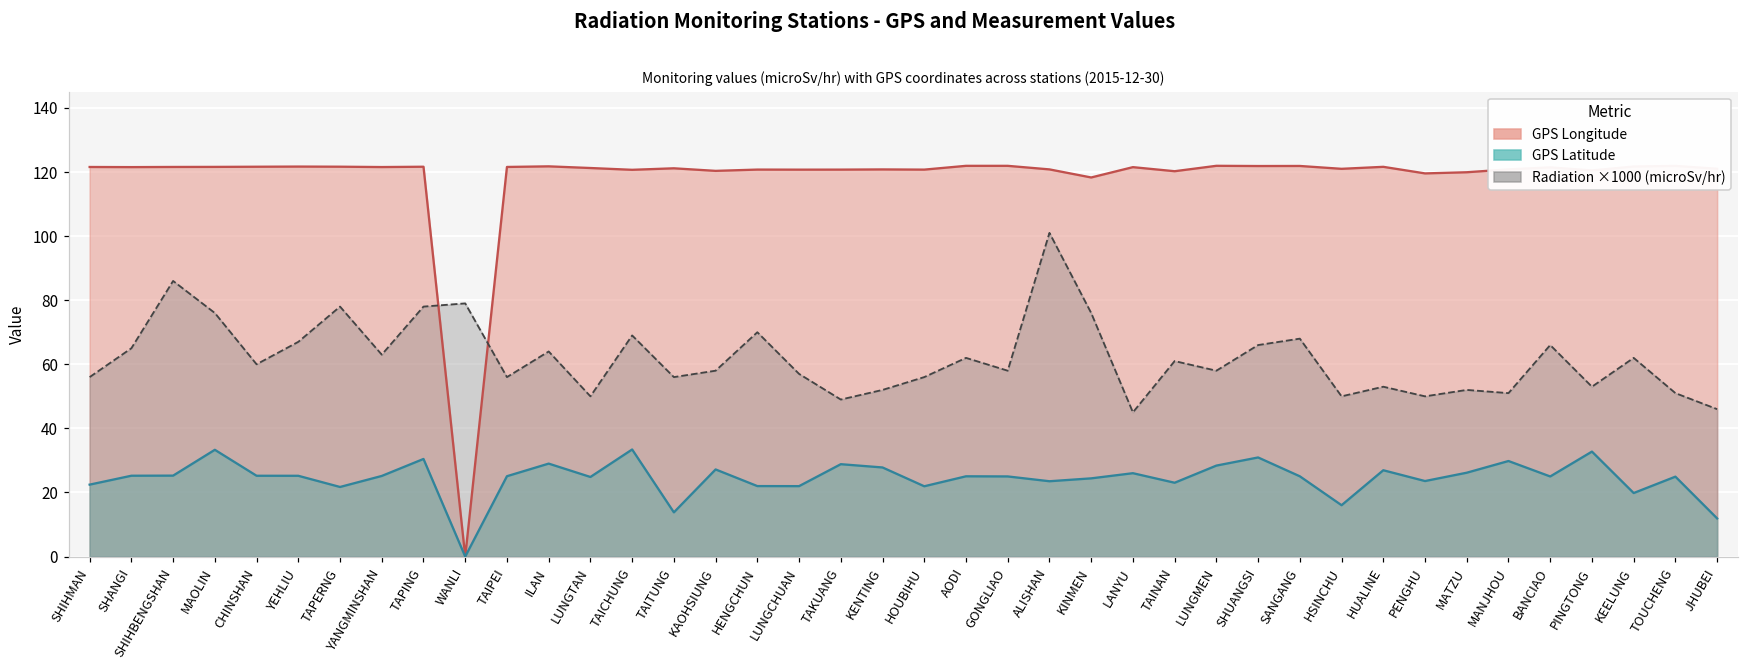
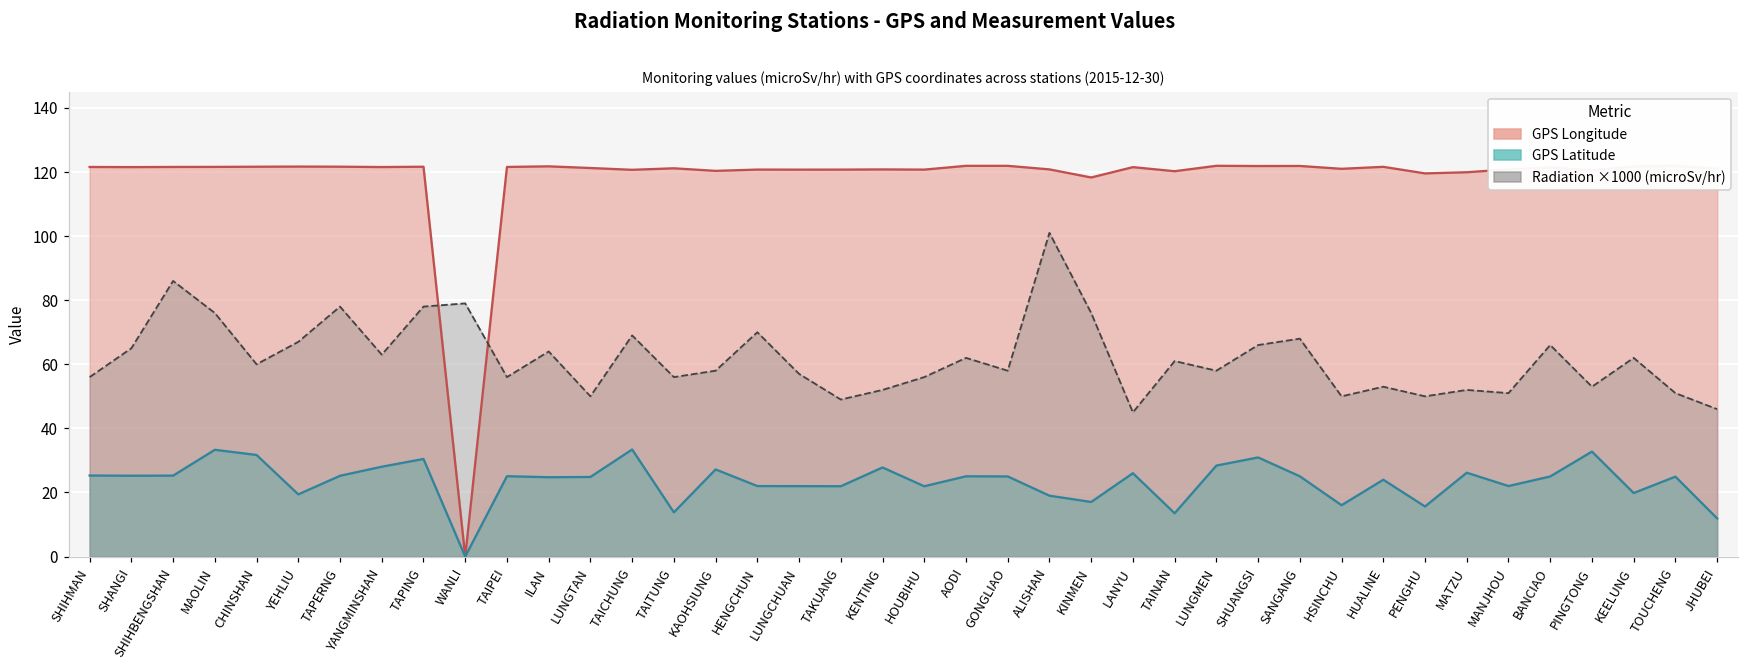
GPS Latitude, SHIHMAN: 22 -> 25
GPS Latitude, CHINSHAN: 25 -> 32
GPS Latitude, YEHLIU: 25 -> 19
GPS Latitude, TAPERNG: 22 -> 25
GPS Latitude, YANGMINSHAN: 25 -> 28
GPS Latitude, ILAN: 29 -> 25
GPS Latitude, TAKUANG: 29 -> 22
GPS Latitude, ALISHAN: 24 -> 19
GPS Latitude, KINMEN: 24 -> 17
GPS Latitude, TAINAN: 23 -> 14
GPS Latitude, HUALINE: 27 -> 24
GPS Latitude, PENGHU: 24 -> 16
GPS Latitude, MANJHOU: 30 -> 22
